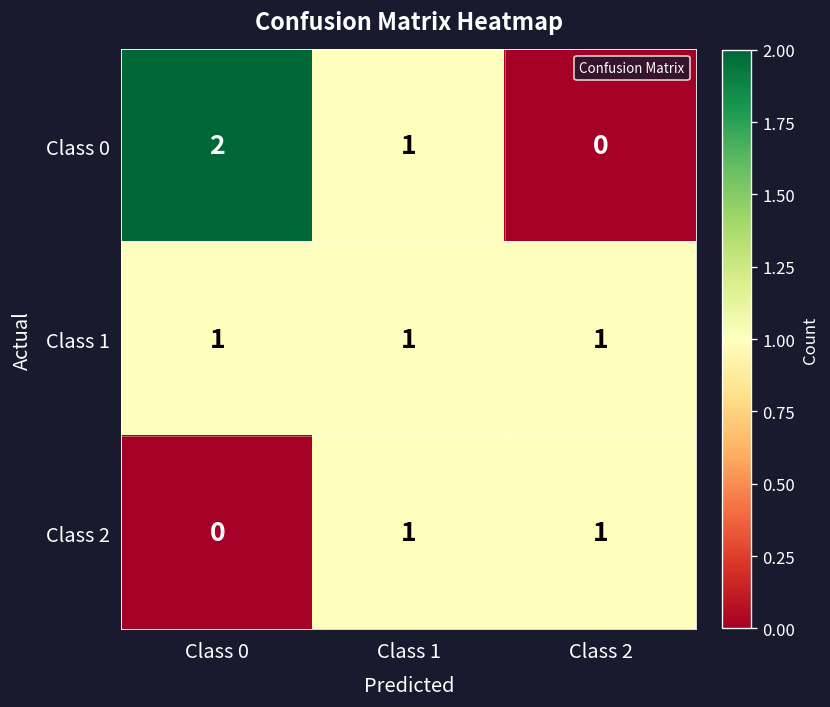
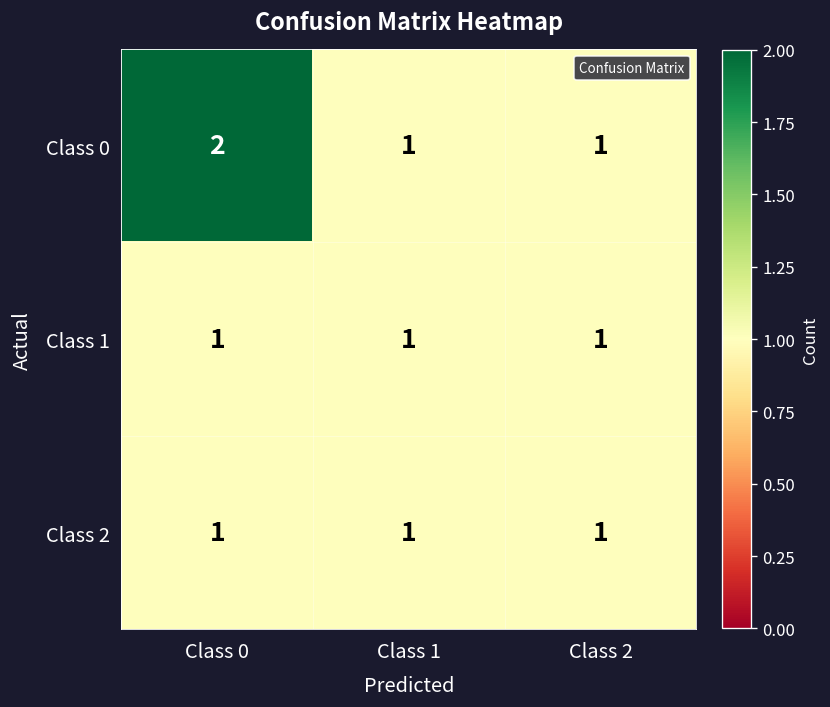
Class 0, Class 2: 0 -> 1
Class 2, Class 0: 0 -> 1
